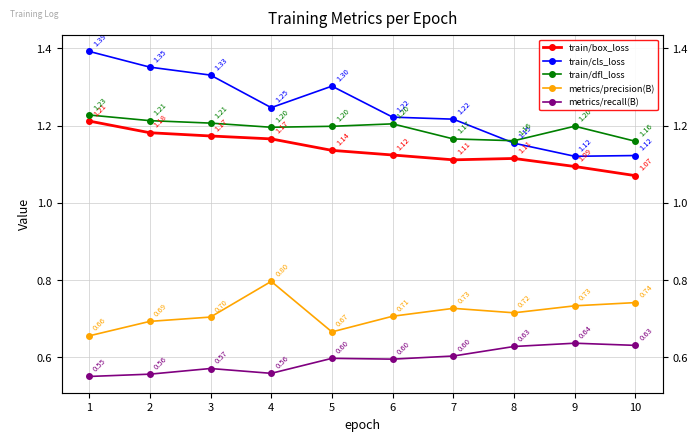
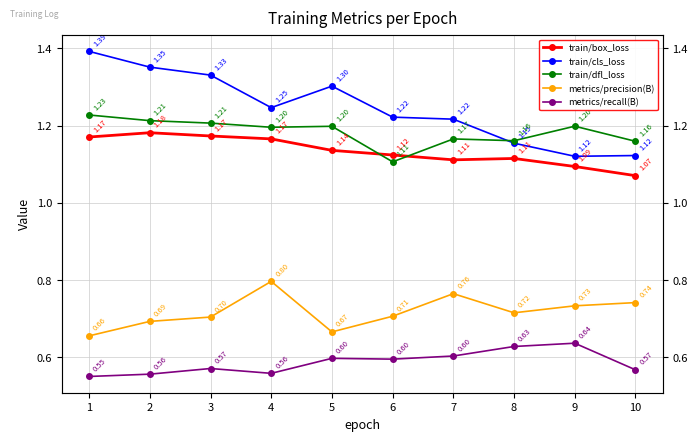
train/box_loss, 1: 1.21 -> 1.17
train/dfl_loss, 6: 1.20 -> 1.11
metrics/precision(B), 7: 0.73 -> 0.76
metrics/recall(B), 10: 0.63 -> 0.57
